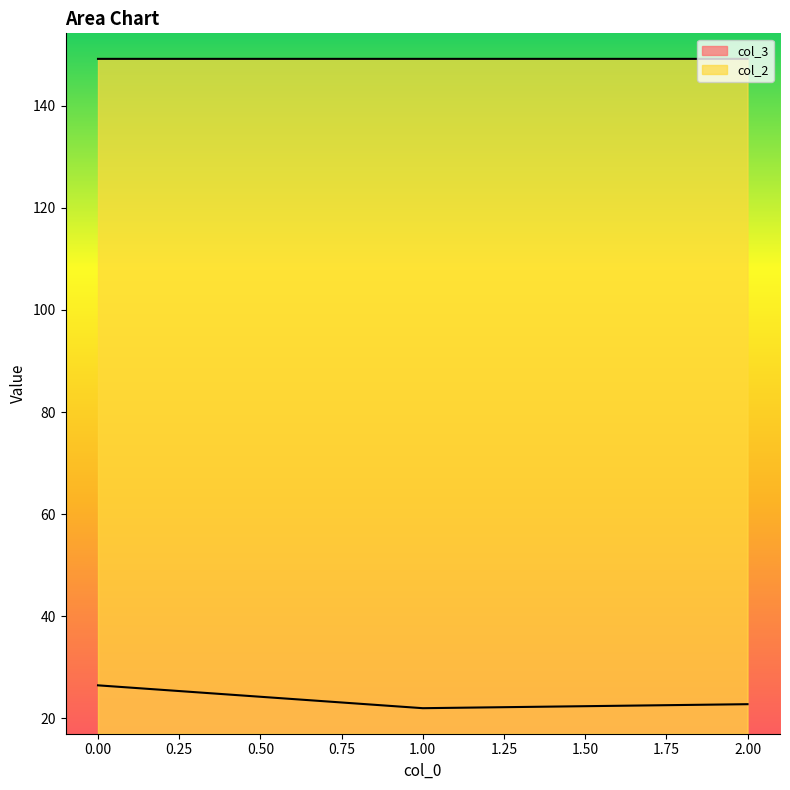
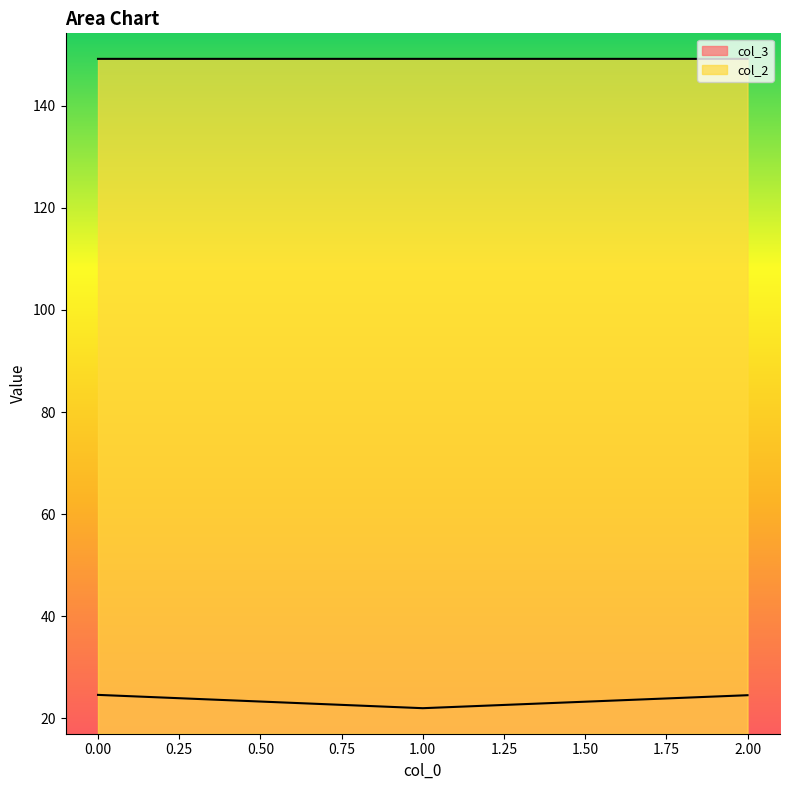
col_3, 0.00: 26 -> 25
col_3, 2.00: 23 -> 25
